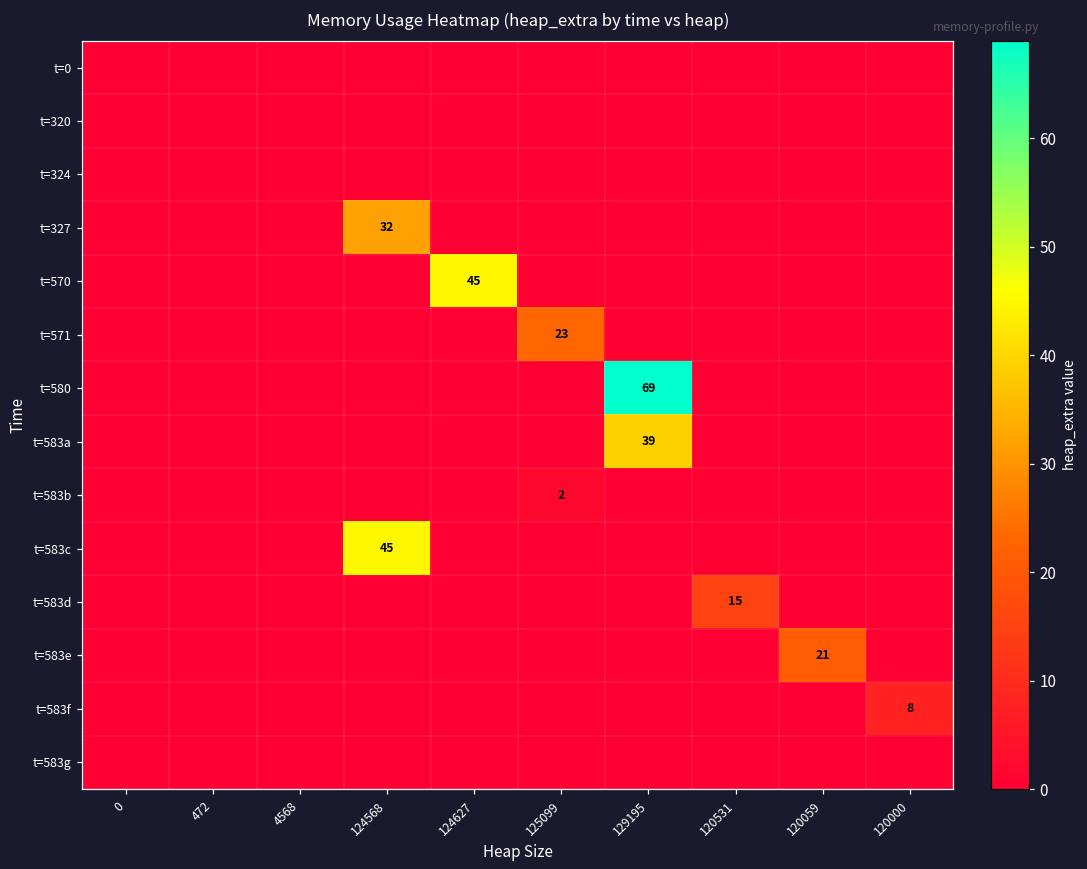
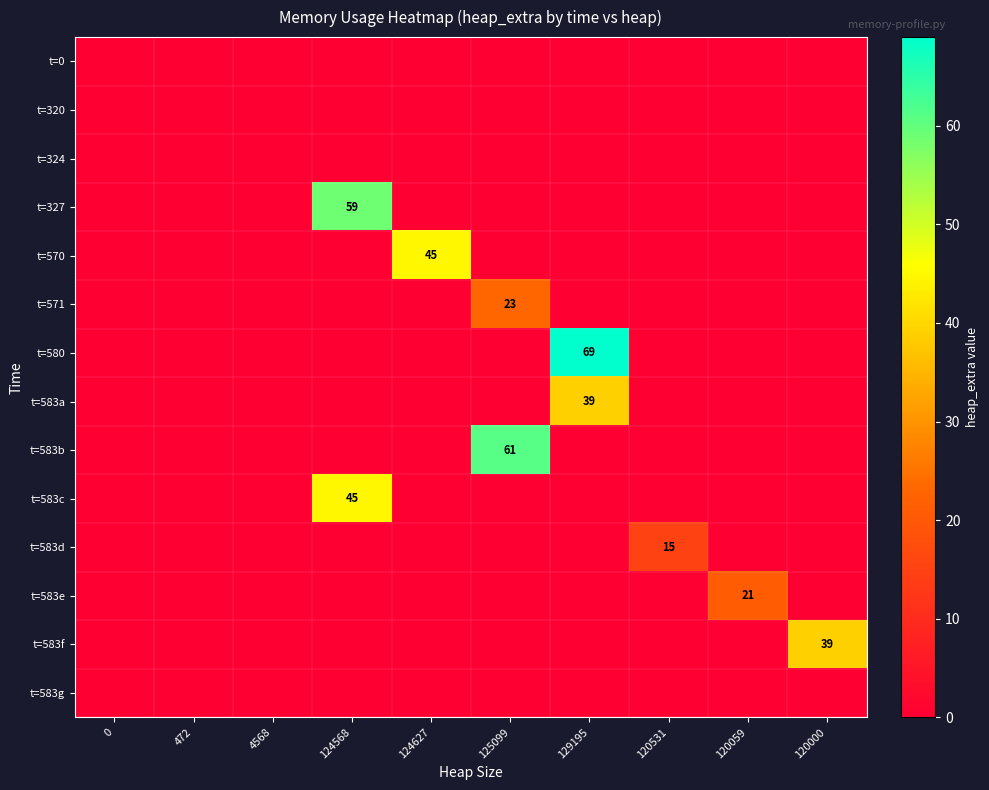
t=327, 124568: 32 -> 59
t=583b, 125099: 2 -> 61
t=583f, 120000: 8 -> 39
